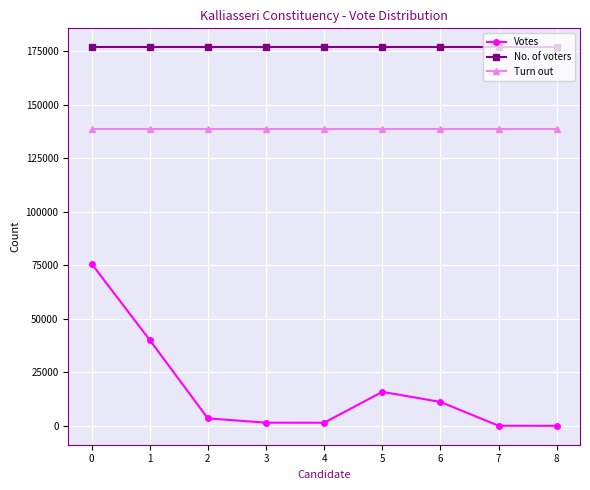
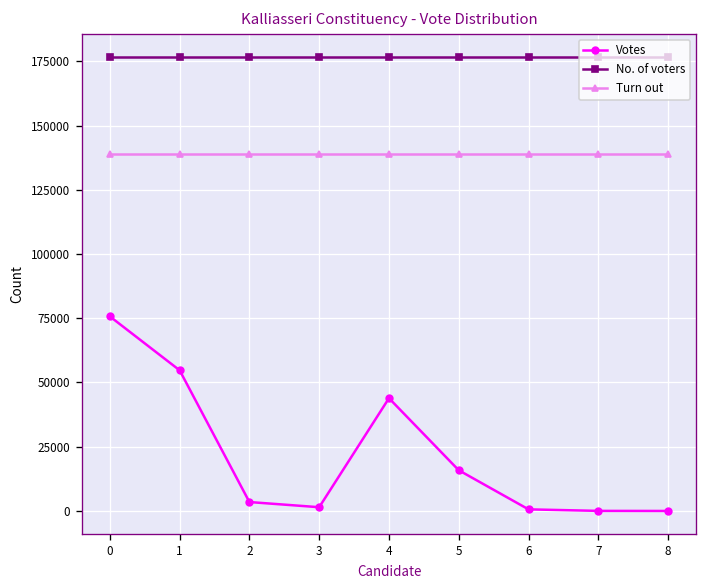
Votes, 1: 40000 -> 55000
Votes, 4: 1000 -> 44000
Votes, 6: 11000 -> 1000
